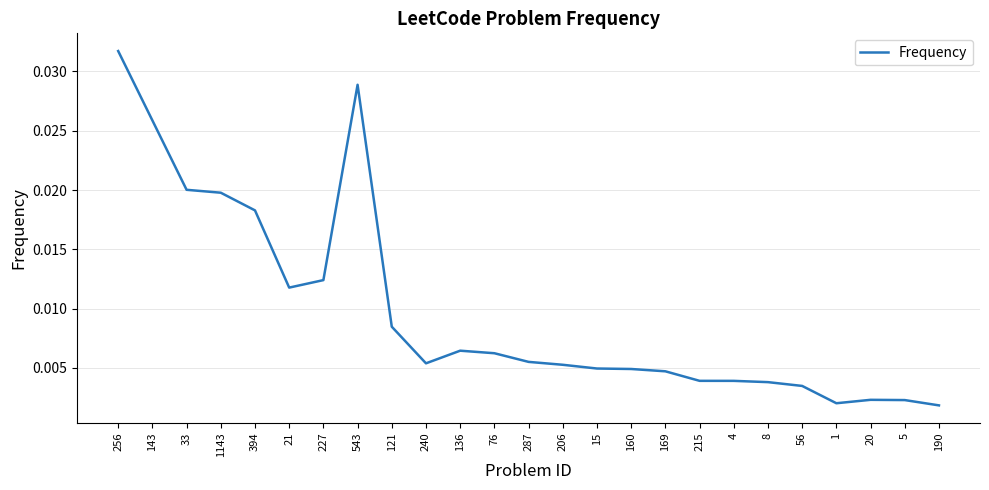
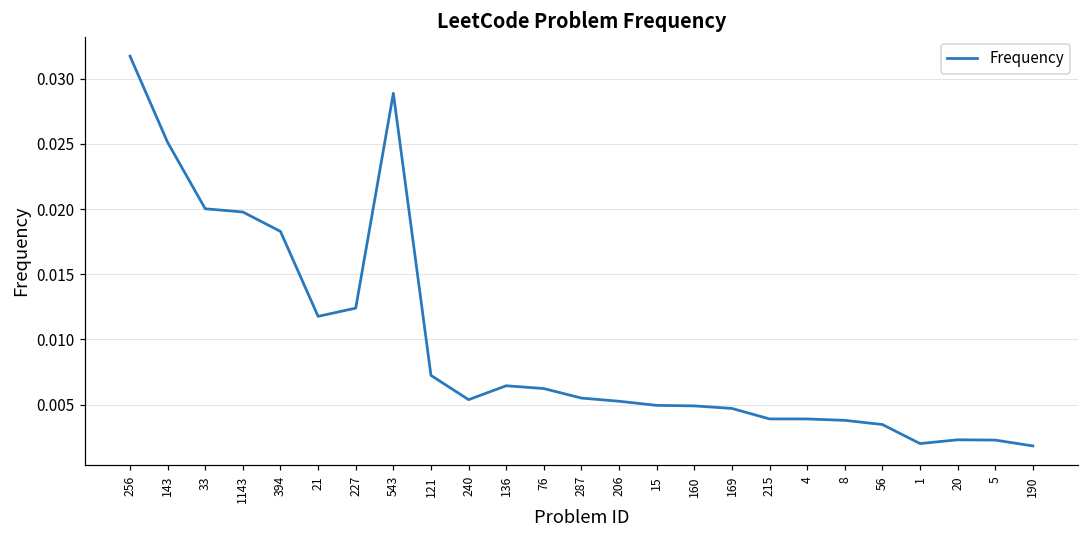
143: 0.0259 -> 0.0251
121: 0.0085 -> 0.0072
